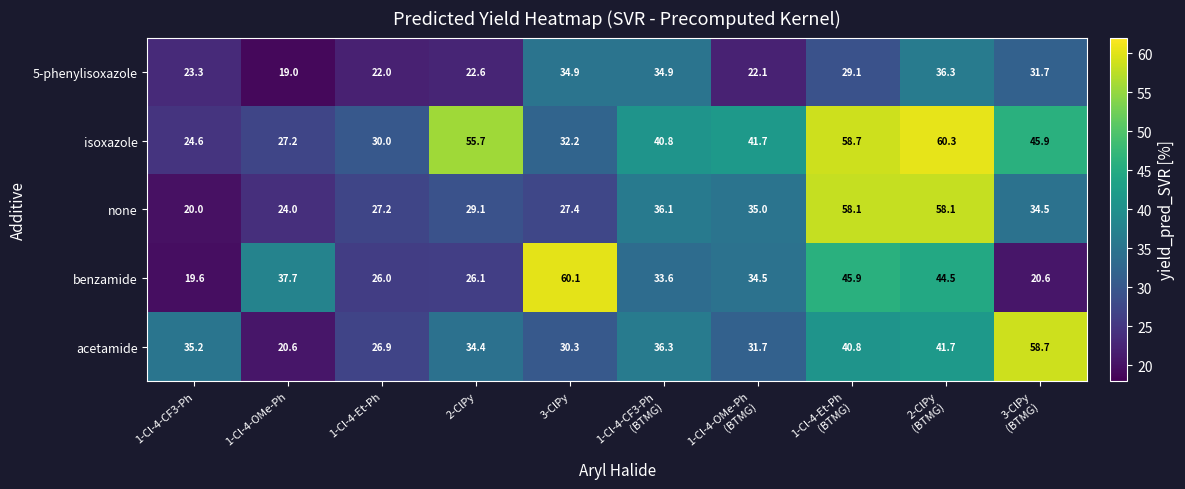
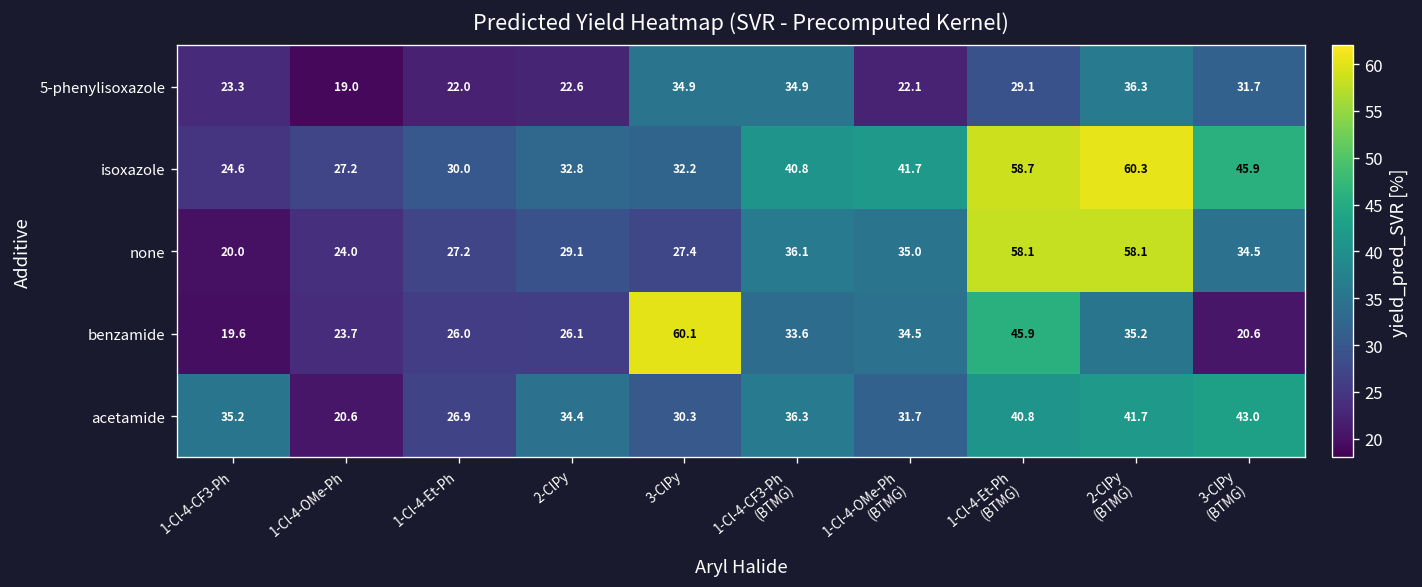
isoxazole, 2-ClPy: 55.7 -> 32.8
benzamide, 1-Cl-4-OMe-Ph: 37.7 -> 23.7
benzamide, 2-ClPy (BTMG): 44.5 -> 35.2
acetamide, 3-ClPy (BTMG): 58.7 -> 43.0
